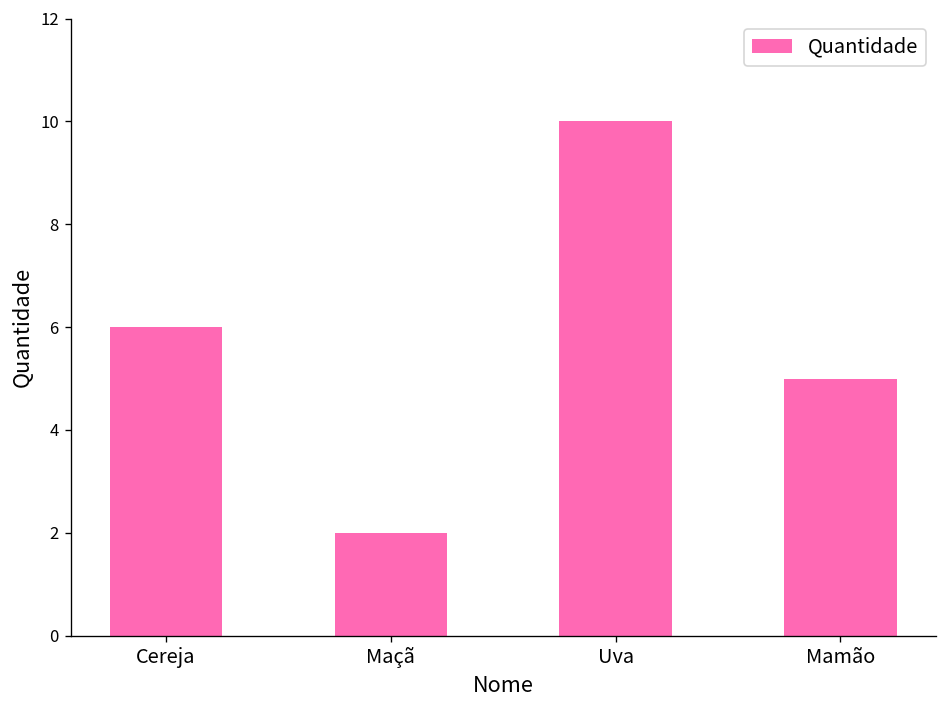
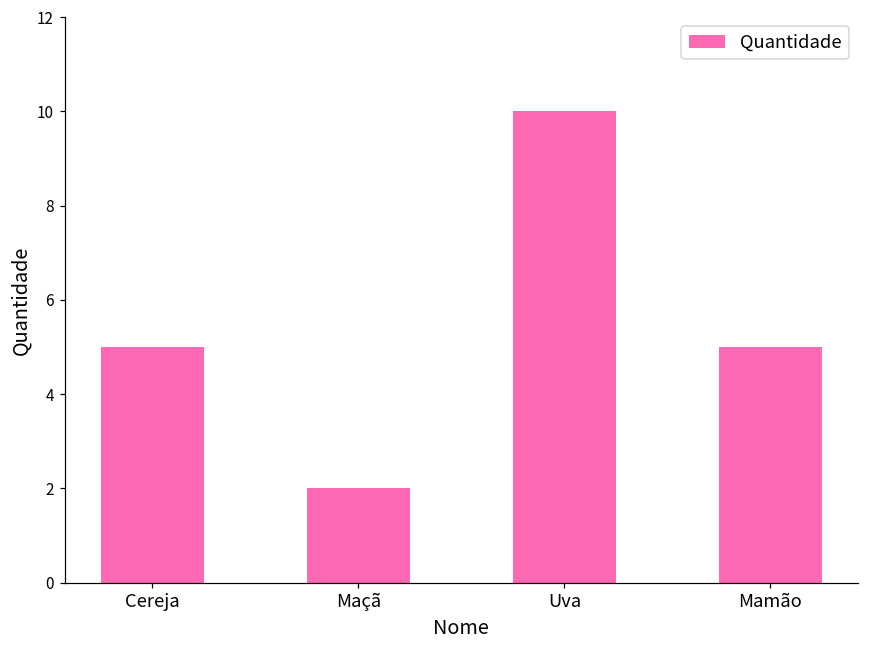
Cereja: 6 -> 5
